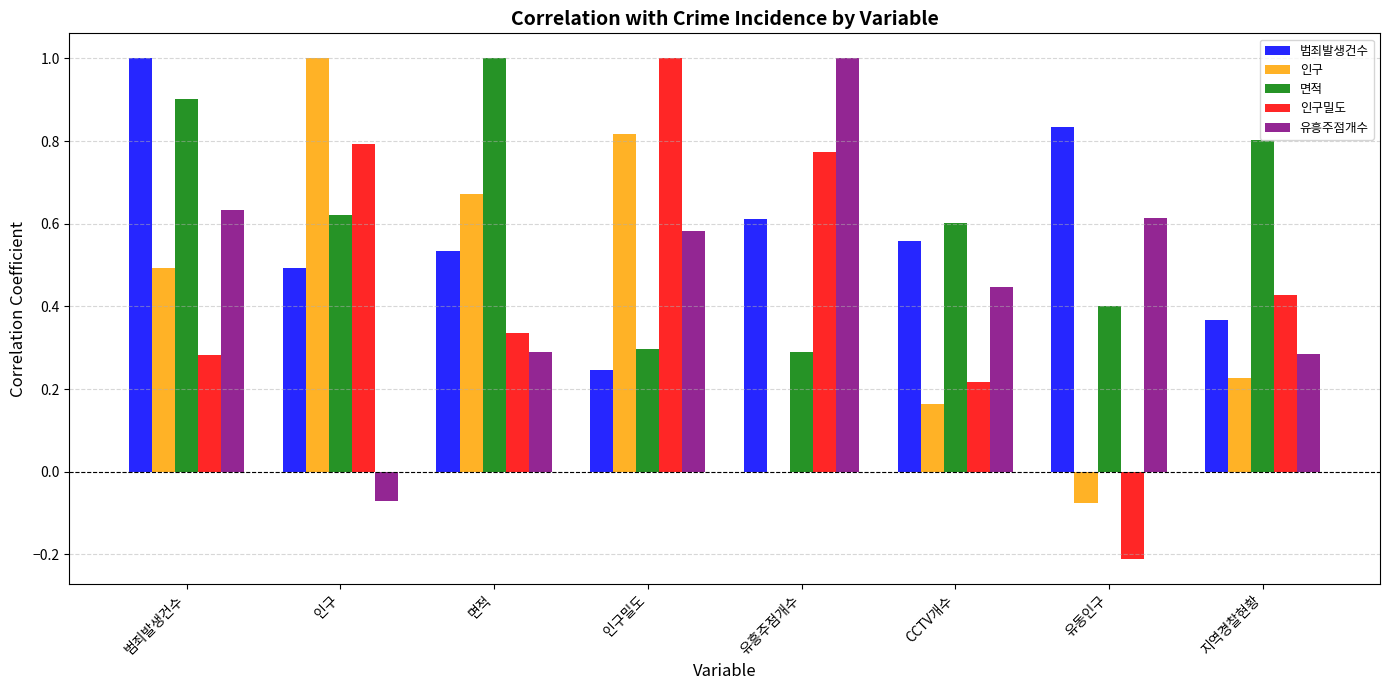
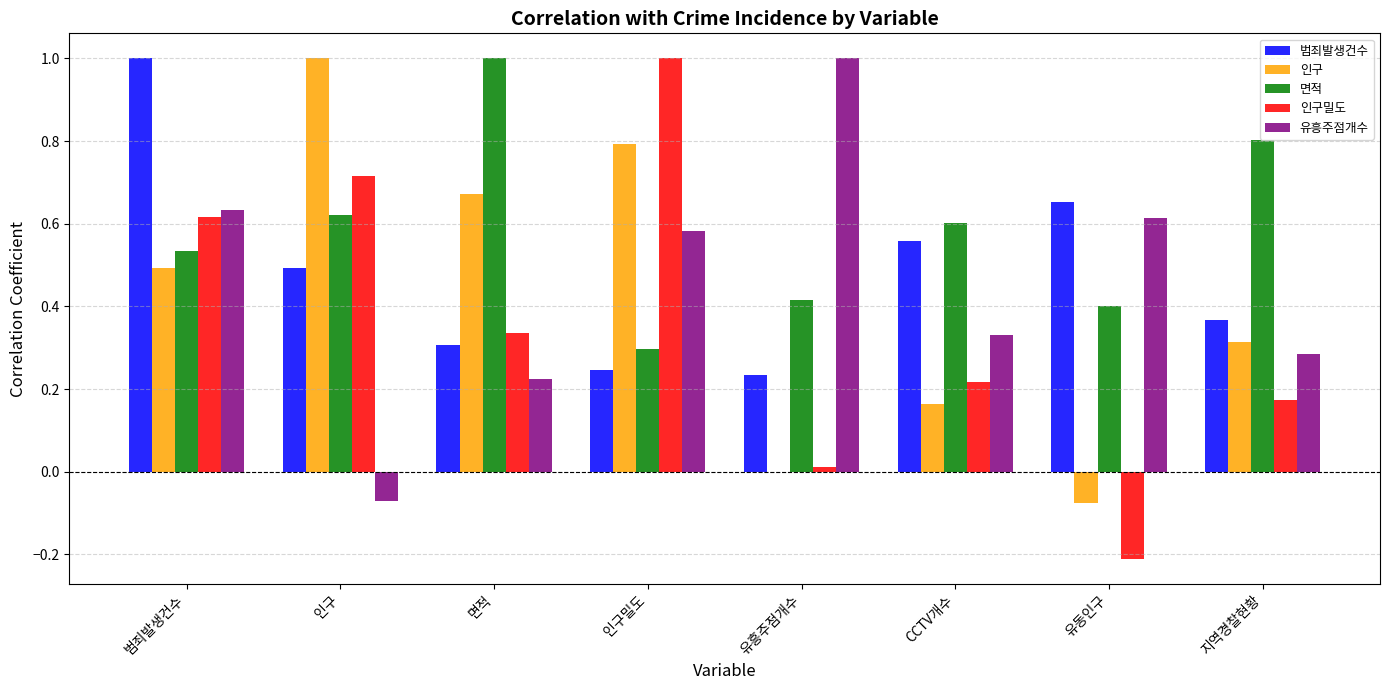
면적, 범죄발생건수: 0.90 -> 0.53
인구밀도, 범죄발생건수: 0.28 -> 0.62
인구밀도, 인구: 0.79 -> 0.72
범죄발생건수, 면적: 0.53 -> 0.31
유흥주점개수, 면적: 0.29 -> 0.22
인구, 인구밀도: 0.82 -> 0.79
범죄발생건수, 유흥주점개수: 0.61 -> 0.23
면적, 유흥주점개수: 0.29 -> 0.42
인구밀도, 유흥주점개수: 0.77 -> 0.01
유흥주점개수, CCTV개수: 0.45 -> 0.33
범죄발생건수, 유동인구: 0.83 -> 0.65
인구, 지역경찰현황: 0.23 -> 0.31
인구밀도, 지역경찰현황: 0.43 -> 0.17
